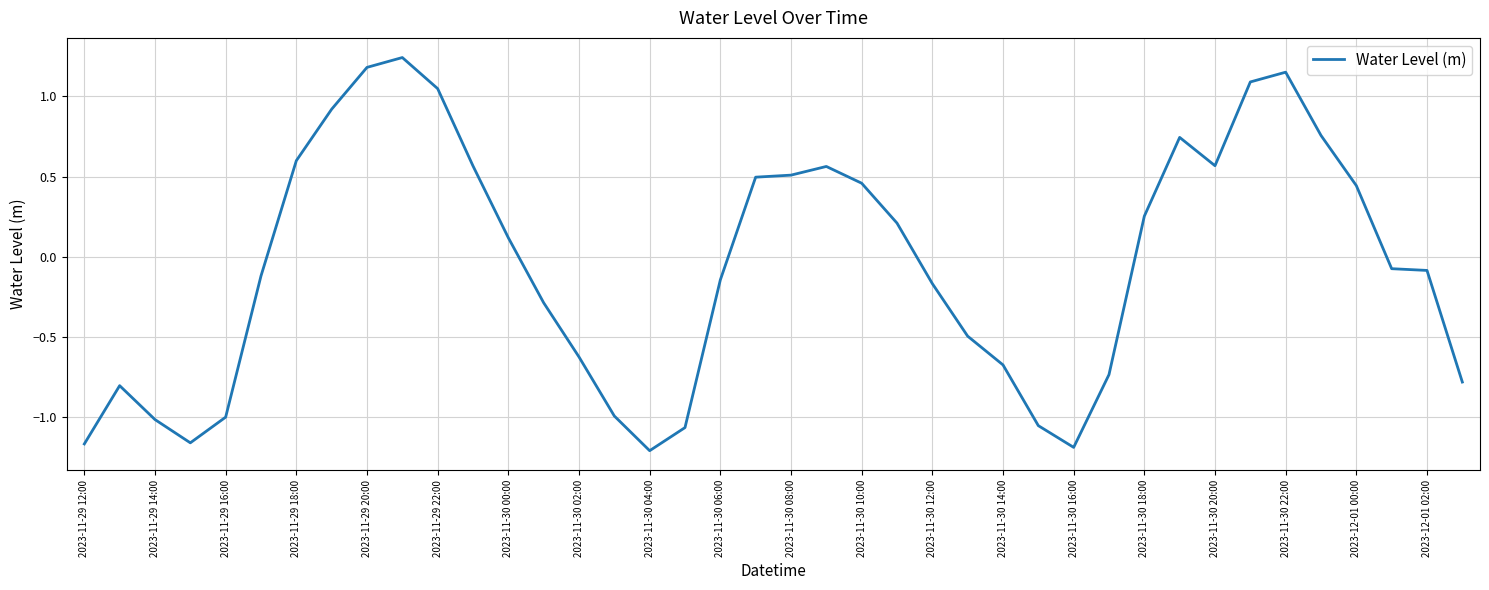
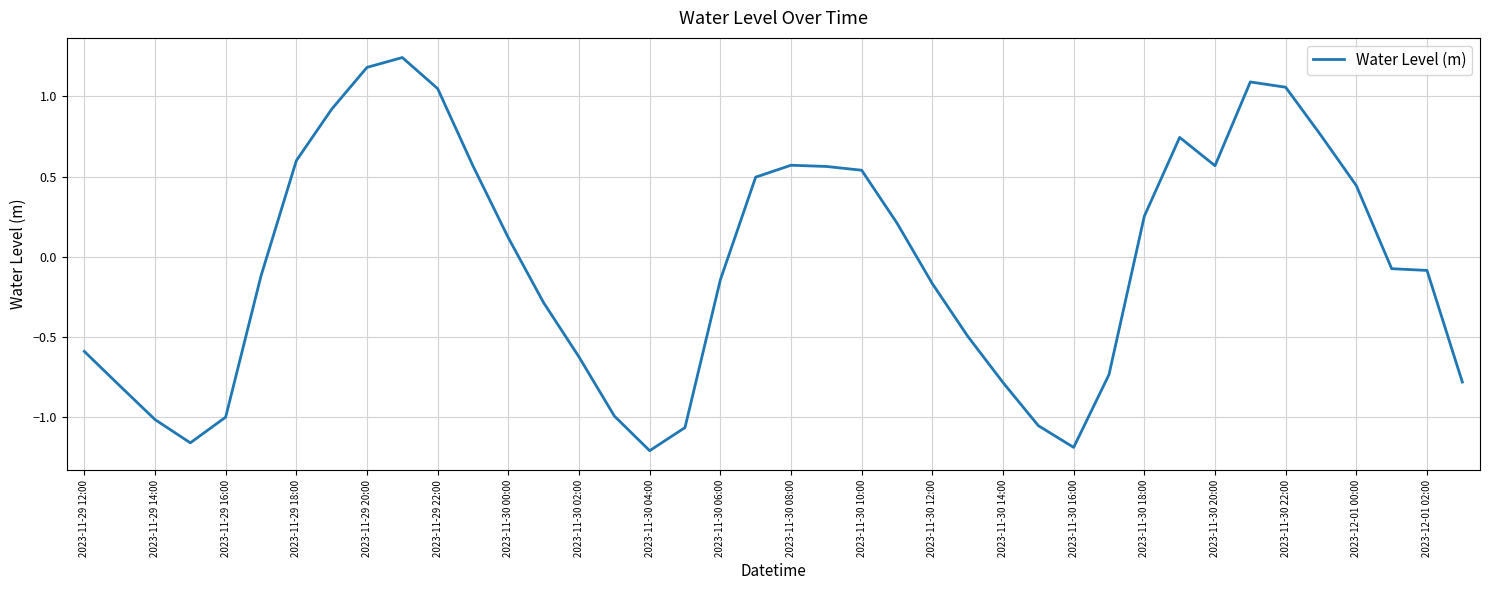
2023-11-29 12:00: -1.17 -> -0.59
2023-11-30 08:00: 0.51 -> 0.57
2023-11-30 10:00: 0.46 -> 0.54
2023-11-30 14:00: -0.67 -> -0.78
2023-11-30 22:00: 1.15 -> 1.06
